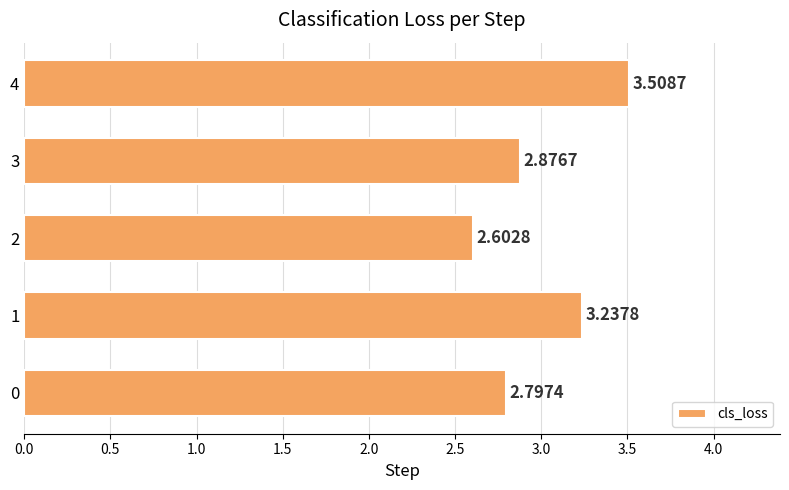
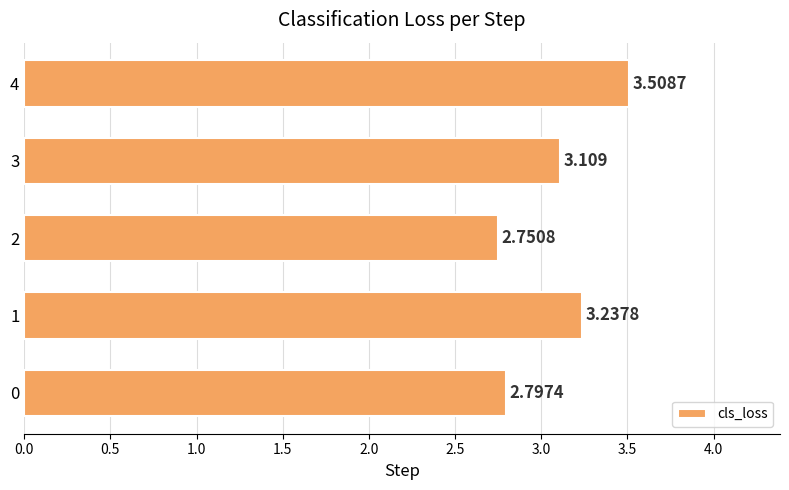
3: 2.8767 -> 3.109
2: 2.6028 -> 2.7508
